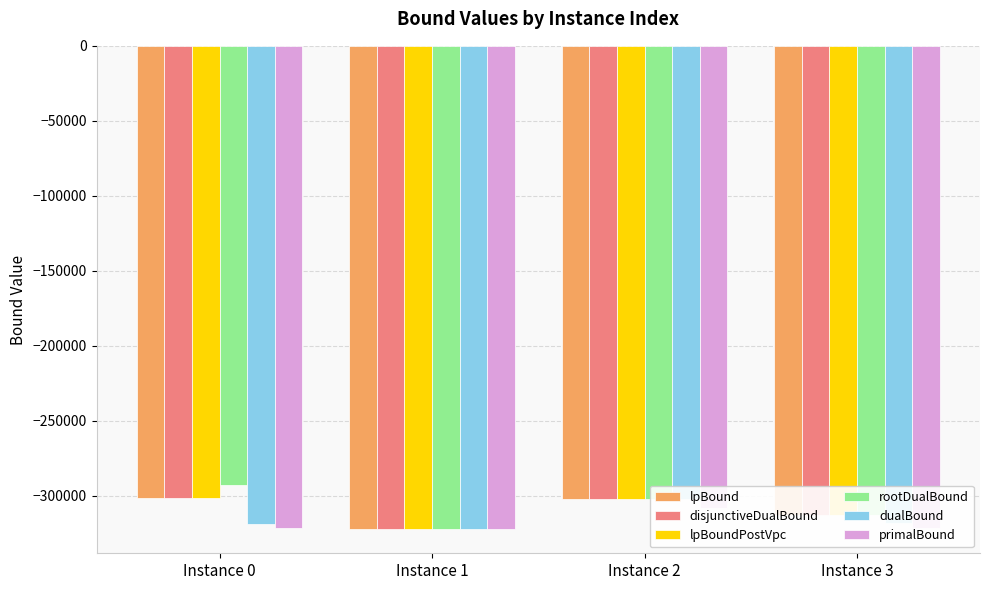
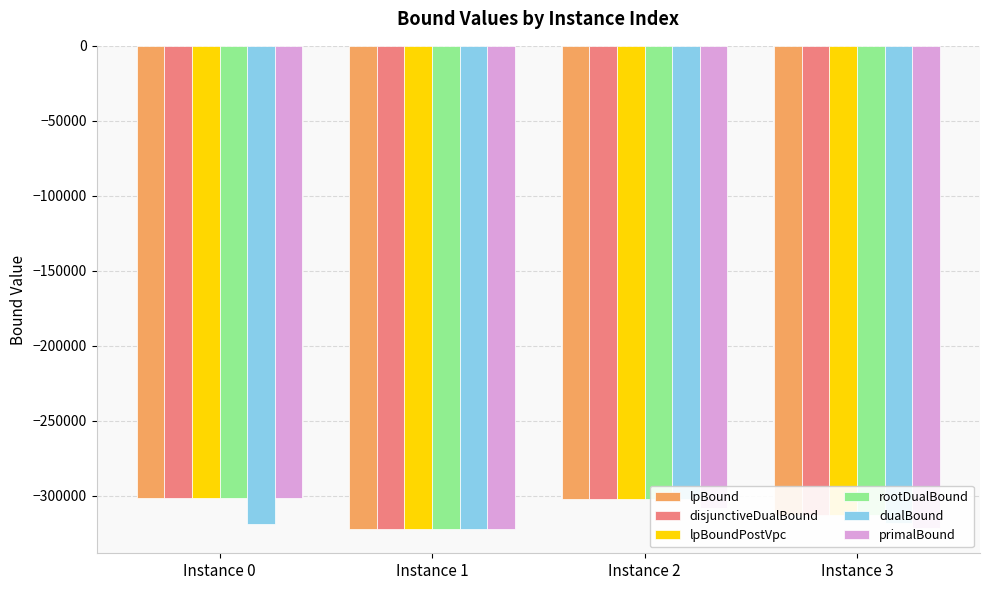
rootDualBound, Instance 0: -293000 -> -302000
primalBound, Instance 0: -321000 -> -302000
